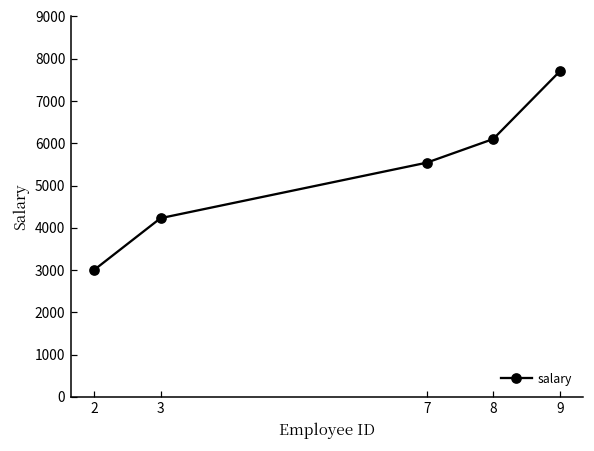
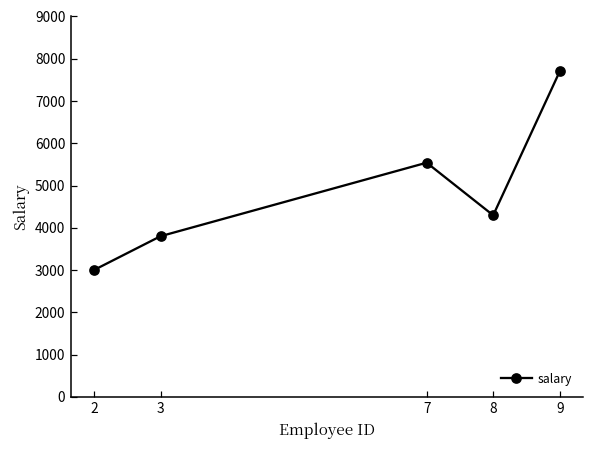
3: 4200 -> 3800
8: 6100 -> 4300
